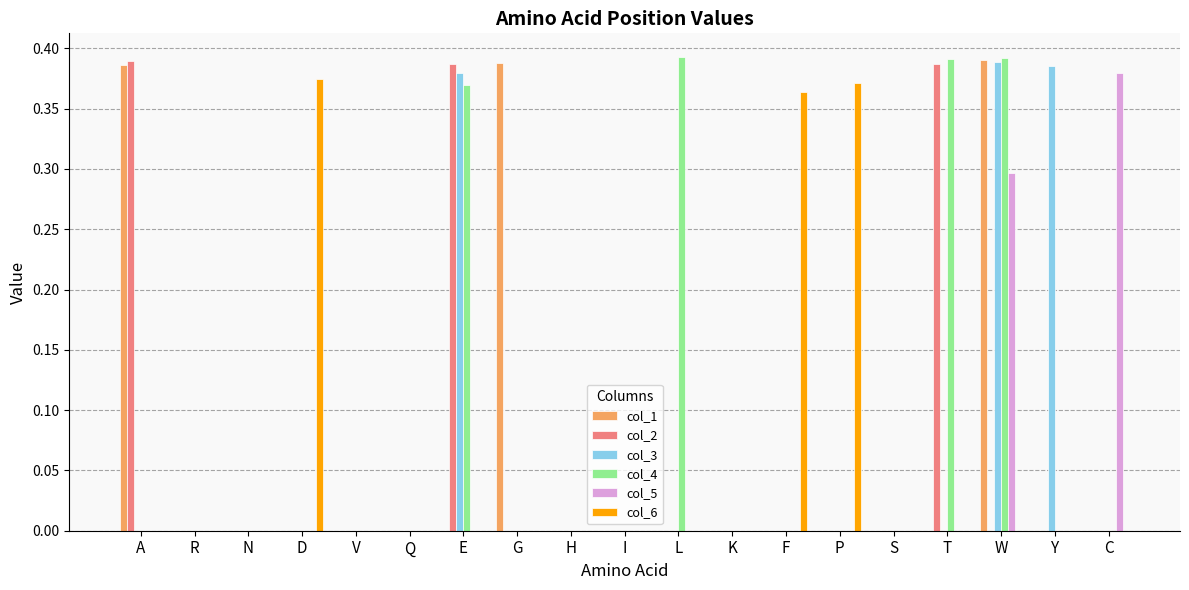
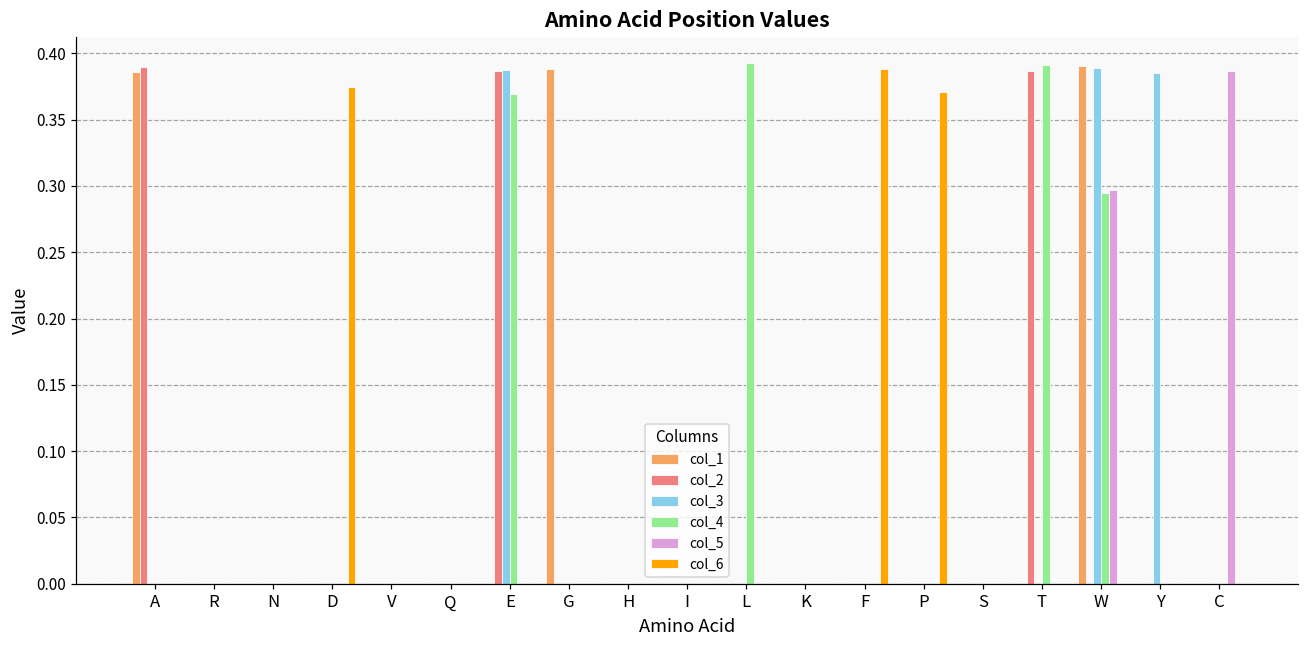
col_3, E: 0.379 -> 0.387
col_6, F: 0.364 -> 0.388
col_4, W: 0.392 -> 0.294
col_5, C: 0.380 -> 0.387
